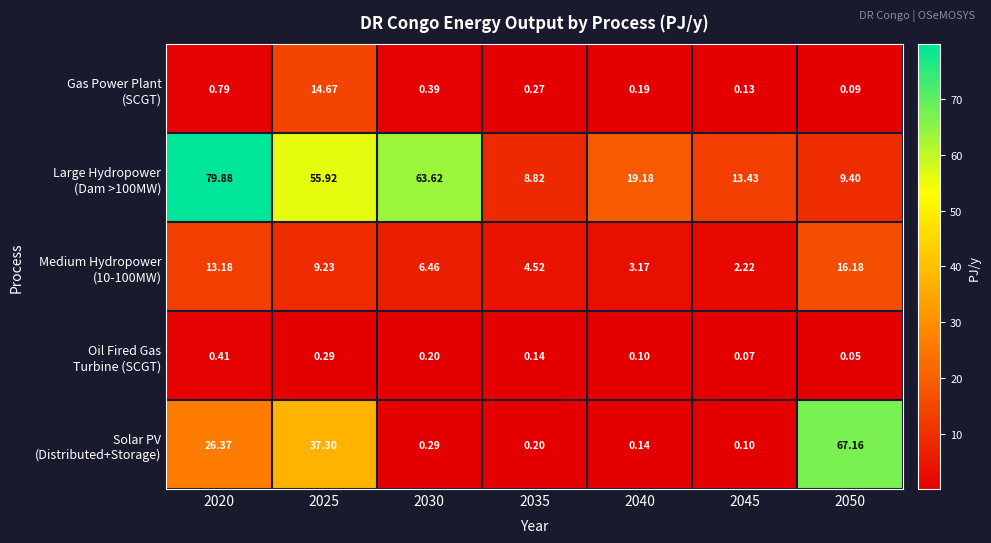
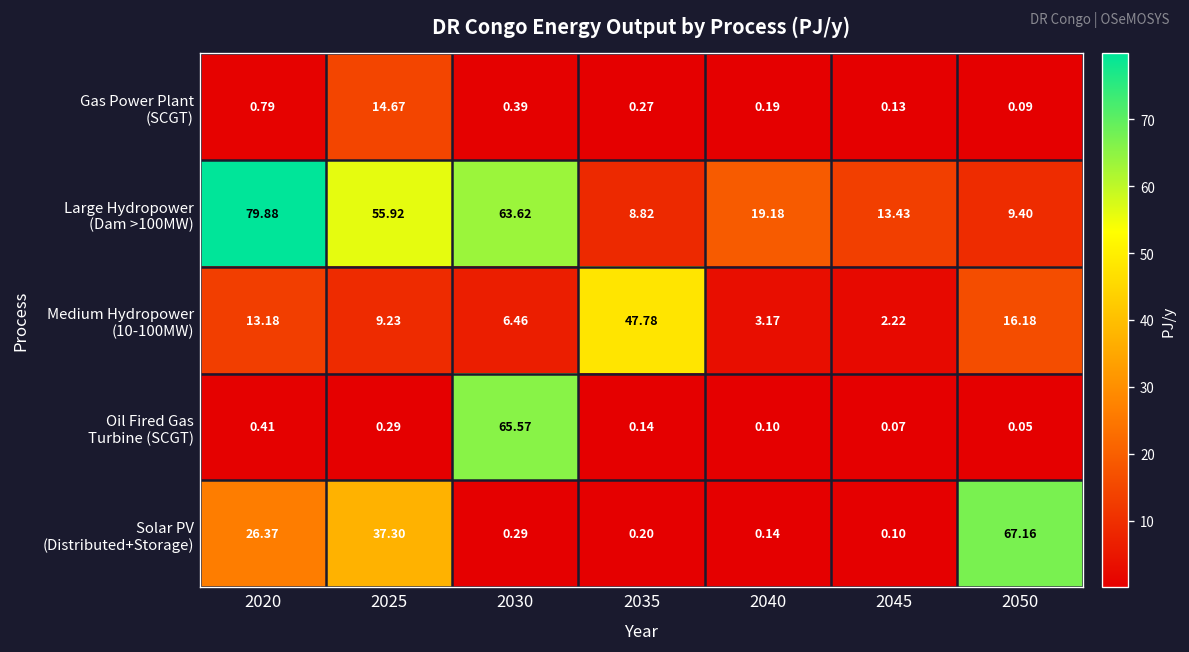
Medium Hydropower (10-100MW), 2035: 4.52 -> 47.78
Oil Fired Gas Turbine (SCGT), 2030: 0.20 -> 65.57
